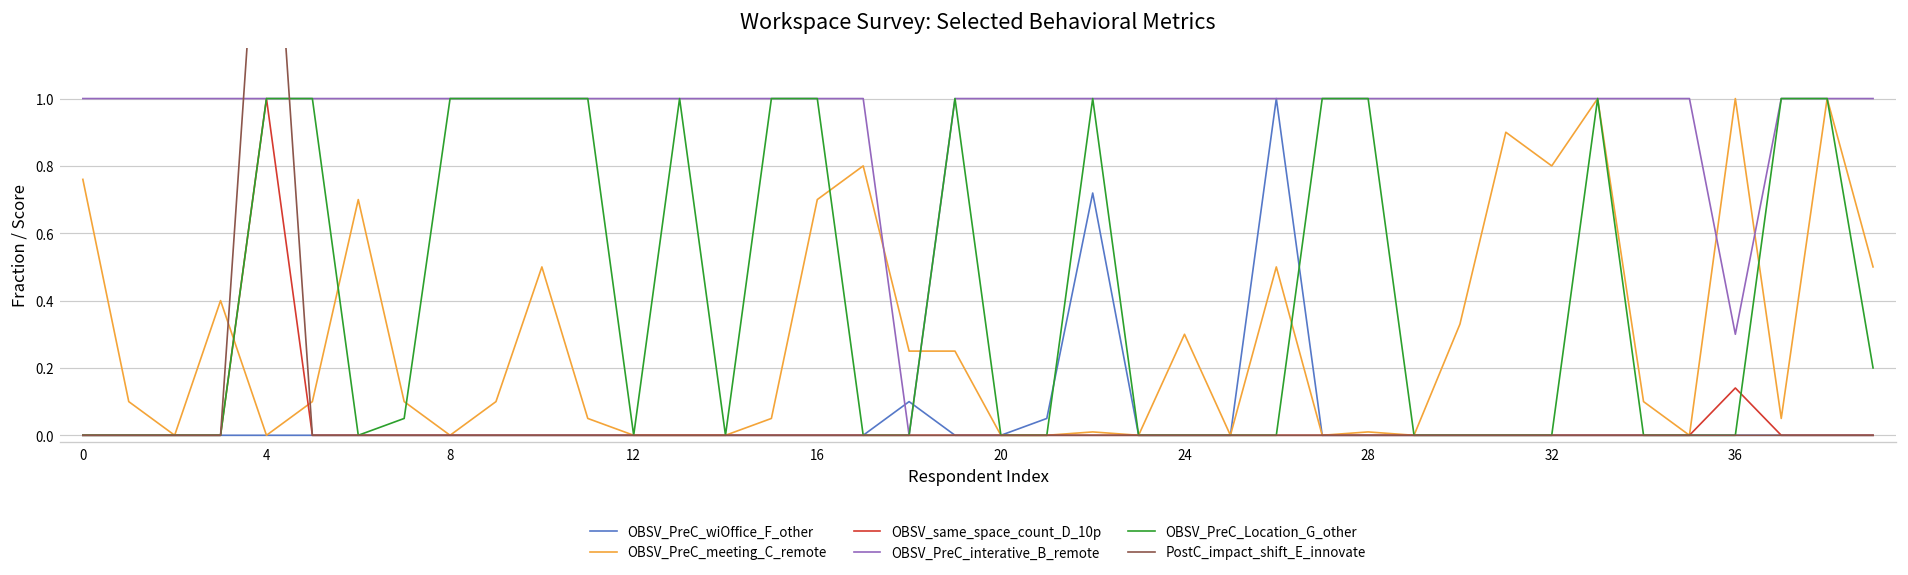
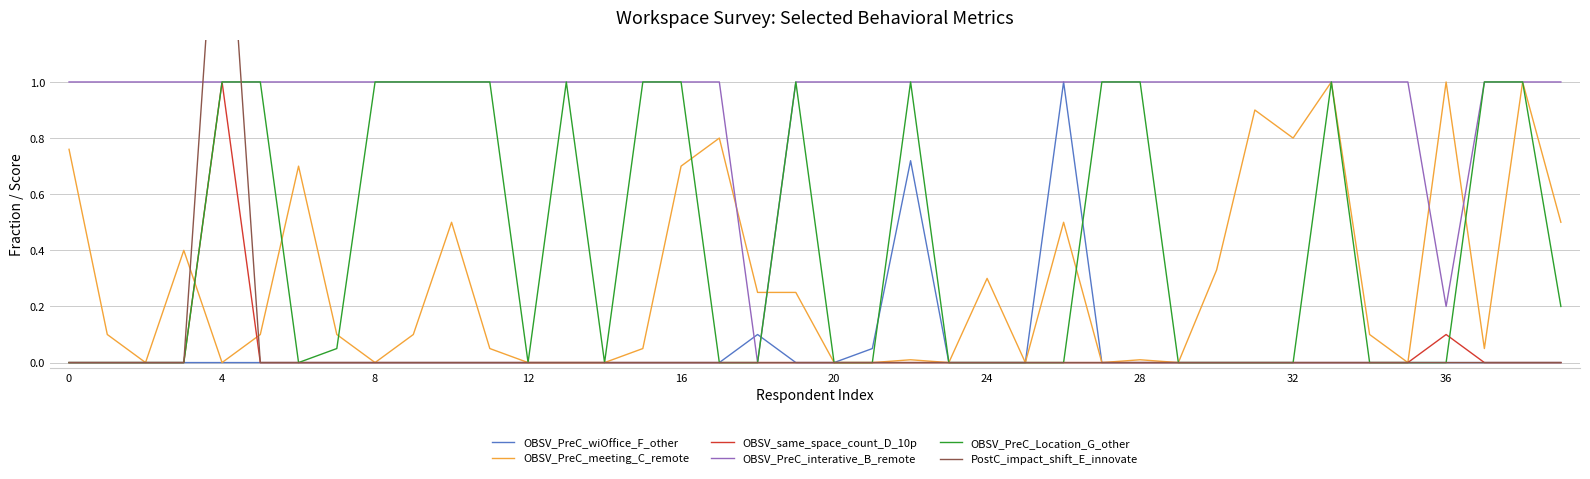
OBSV_same_space_count_D_10p, 36: 0.14 -> 0.10
OBSV_PreC_interative_B_remote, 36: 0.3 -> 0.2
